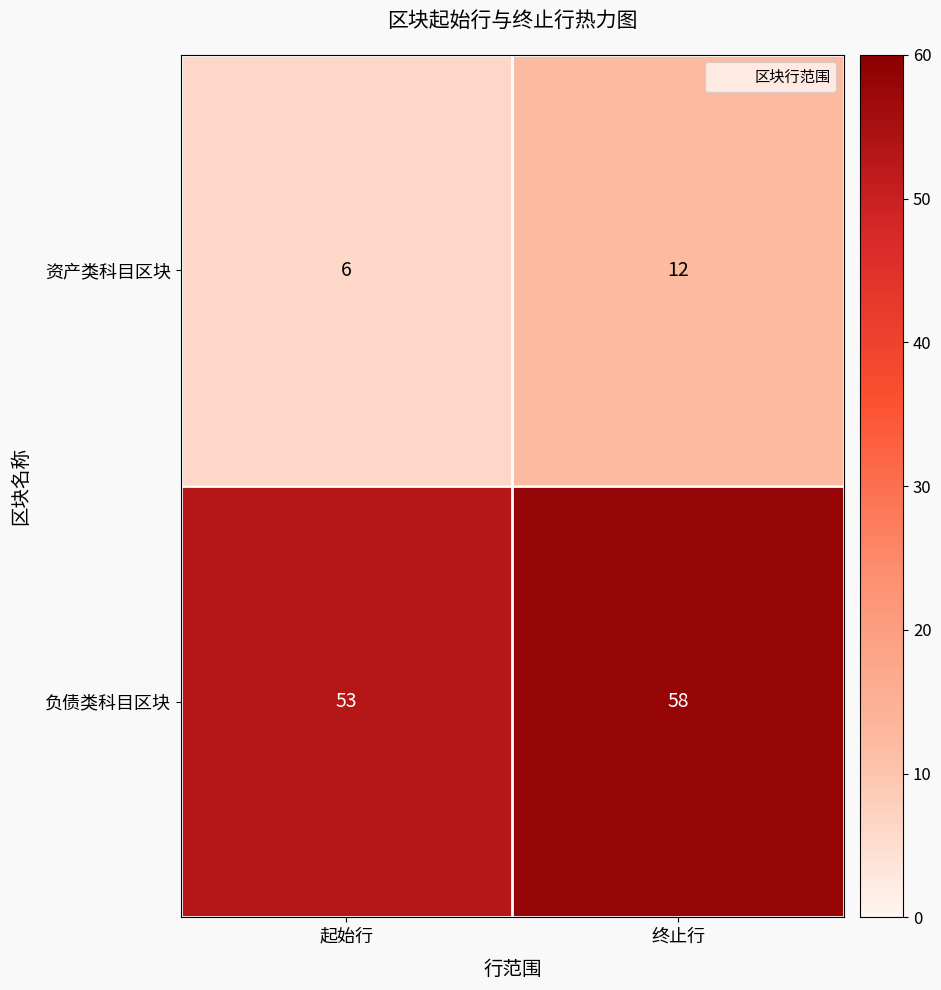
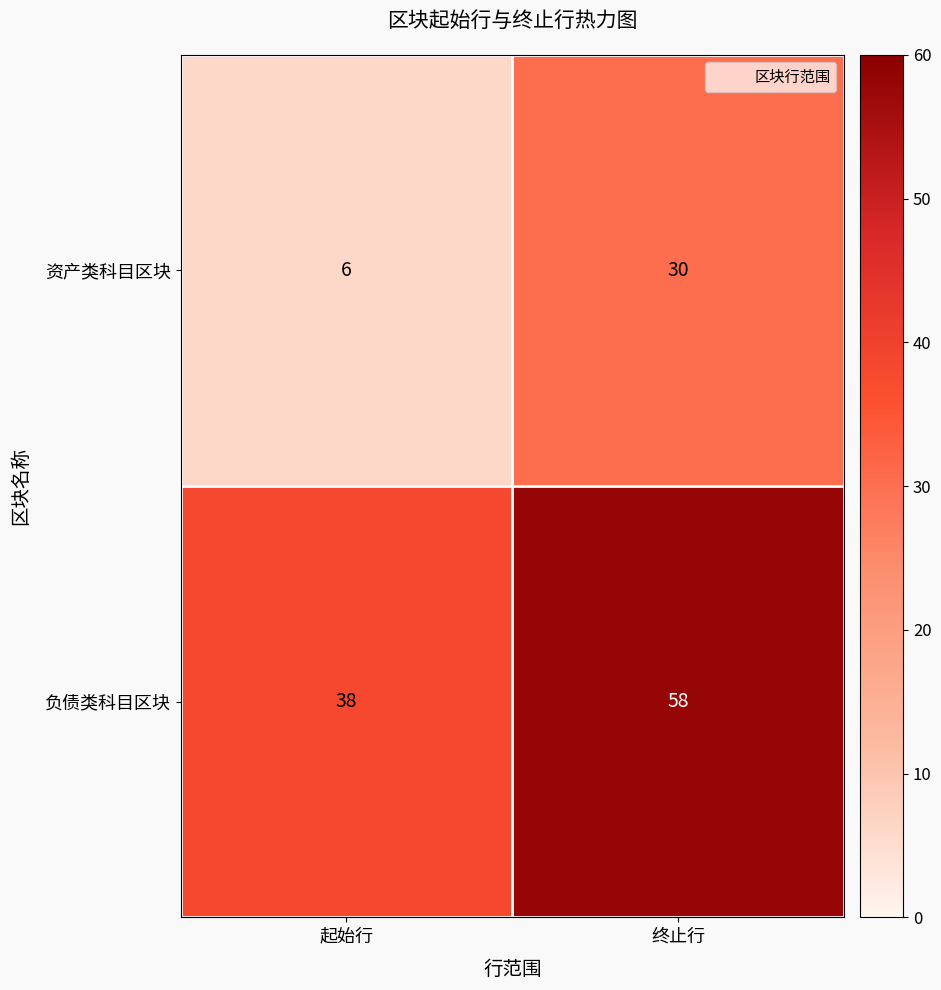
资产类科目区块, 终止行: 12 -> 30
负债类科目区块, 起始行: 53 -> 38
